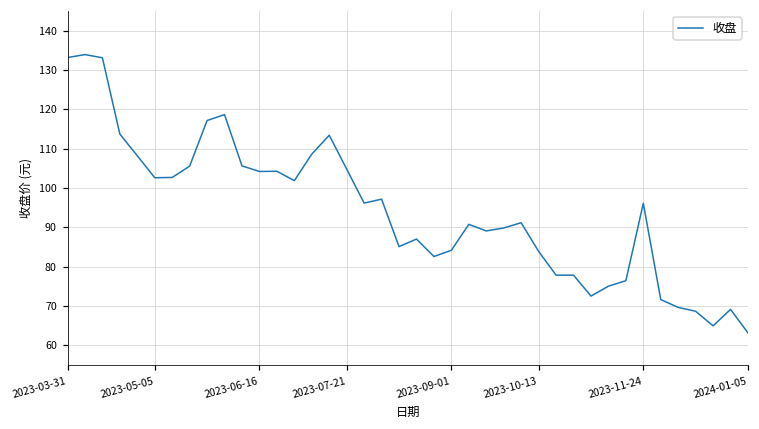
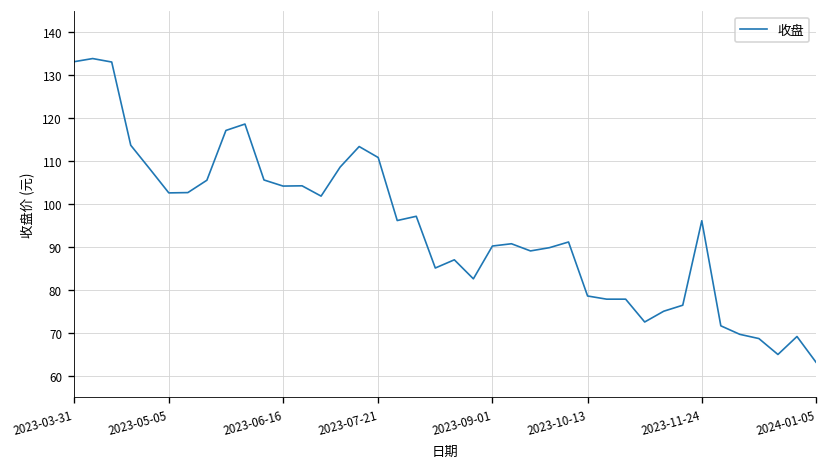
2023-07-21: 105 -> 111
2023-09-01: 84 -> 90
2023-10-13: 84 -> 79
